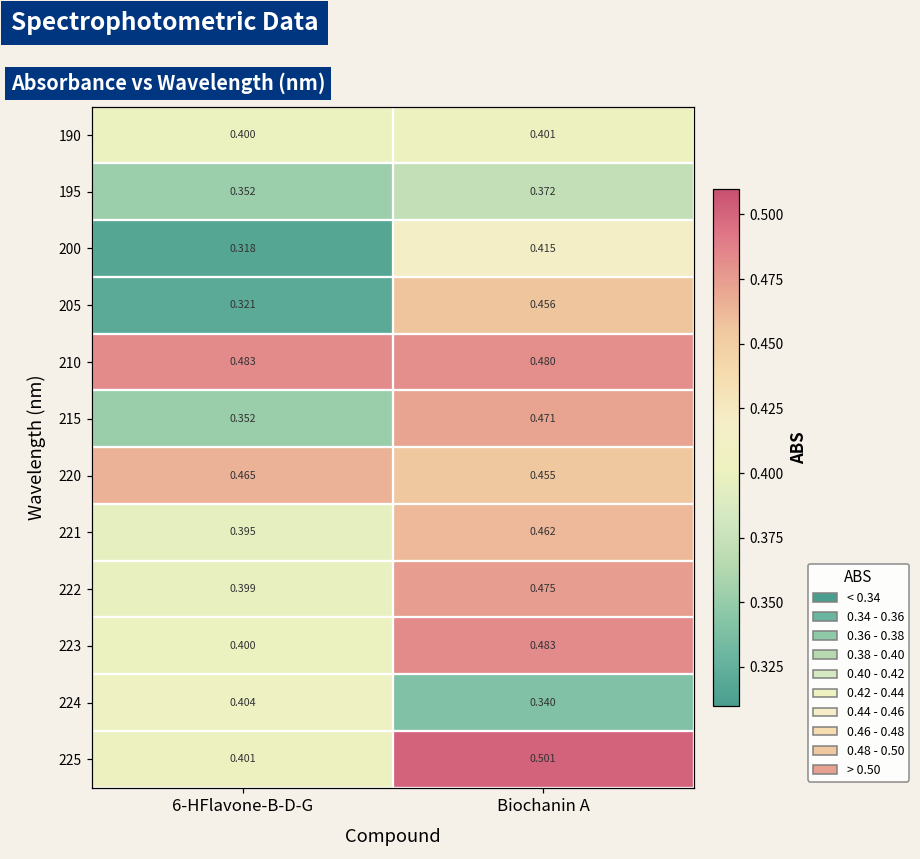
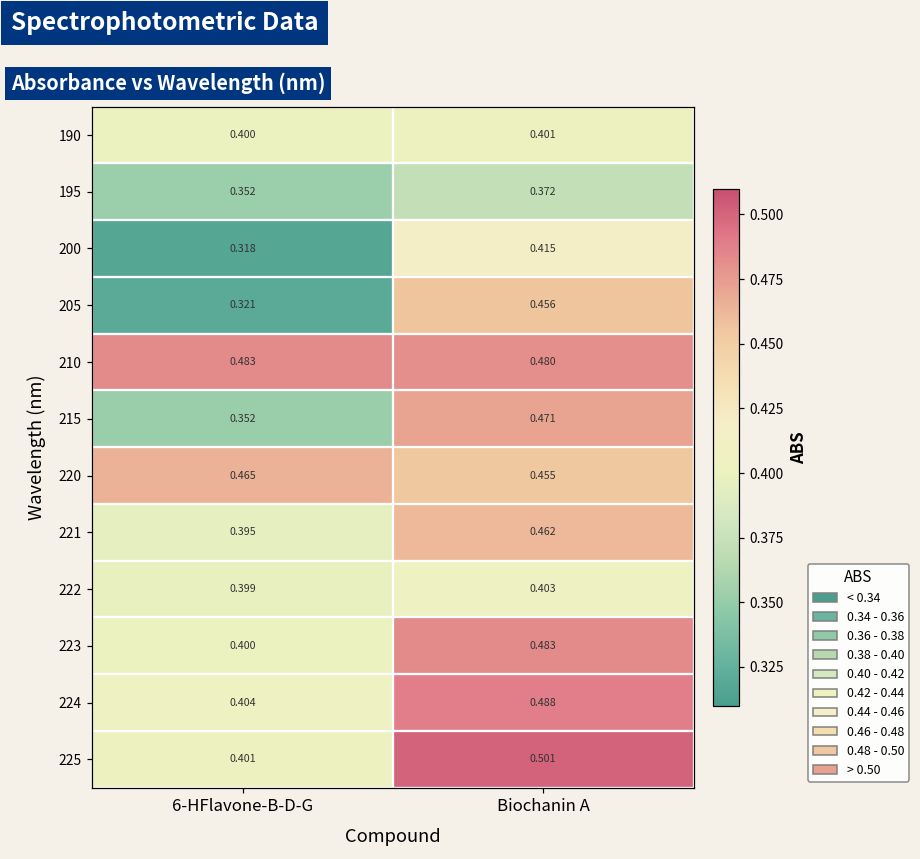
222, Biochanin A: 0.475 -> 0.403
224, Biochanin A: 0.340 -> 0.488
